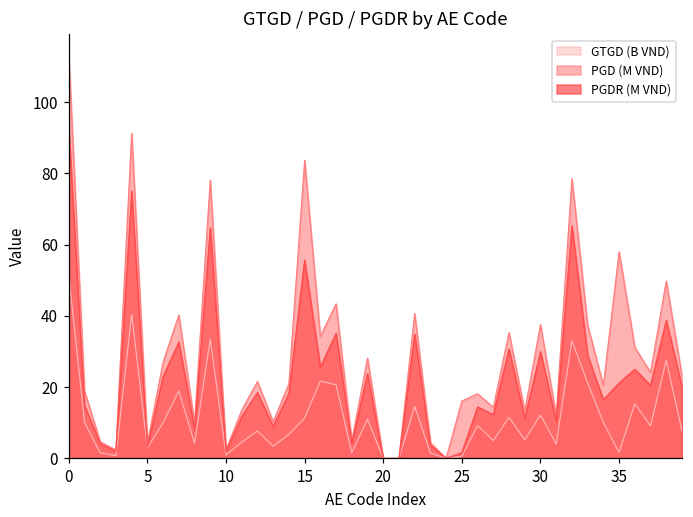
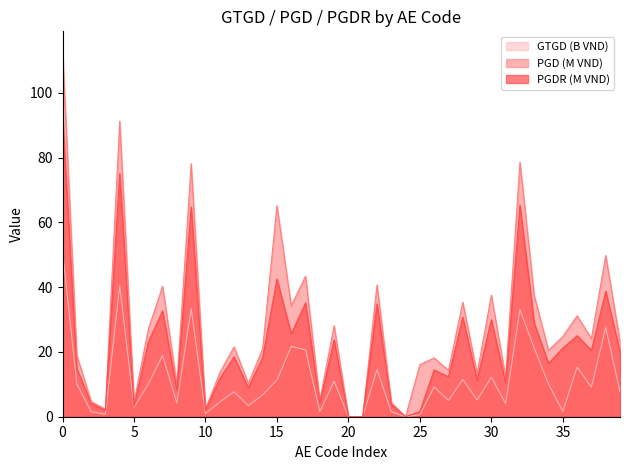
PGD (M VND), 15: 84 -> 65
PGDR (M VND), 15: 56 -> 43
PGD (M VND), 35: 58 -> 25
